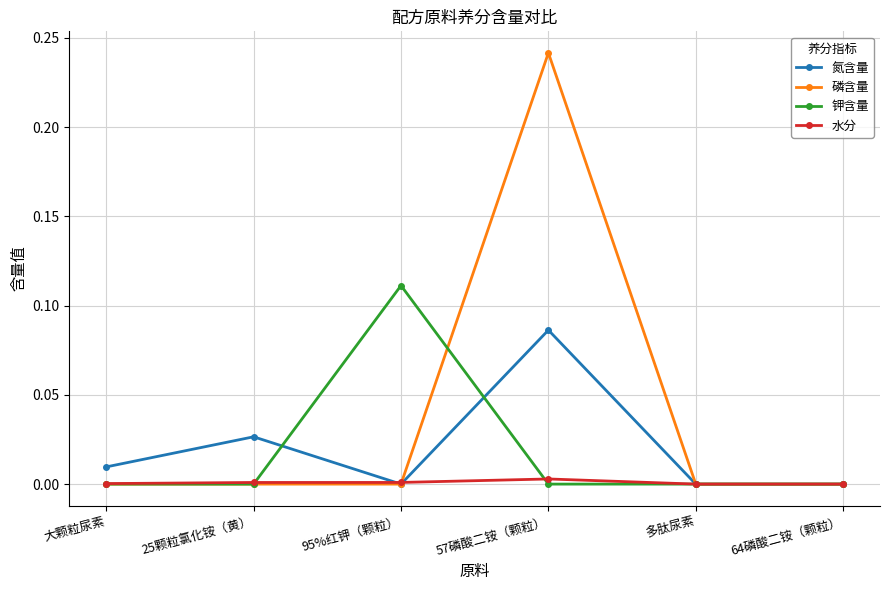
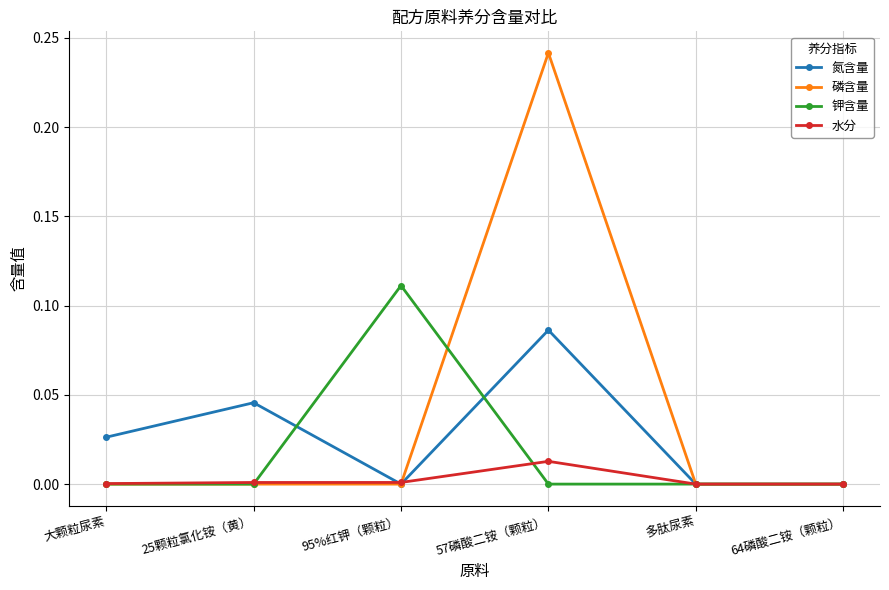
氮含量, 大颗粒尿素: 0.010 -> 0.026
氮含量, 25颗粒氯化铵（黄）: 0.026 -> 0.046
水分, 57磷酸二铵（颗粒）: 0.003 -> 0.013
